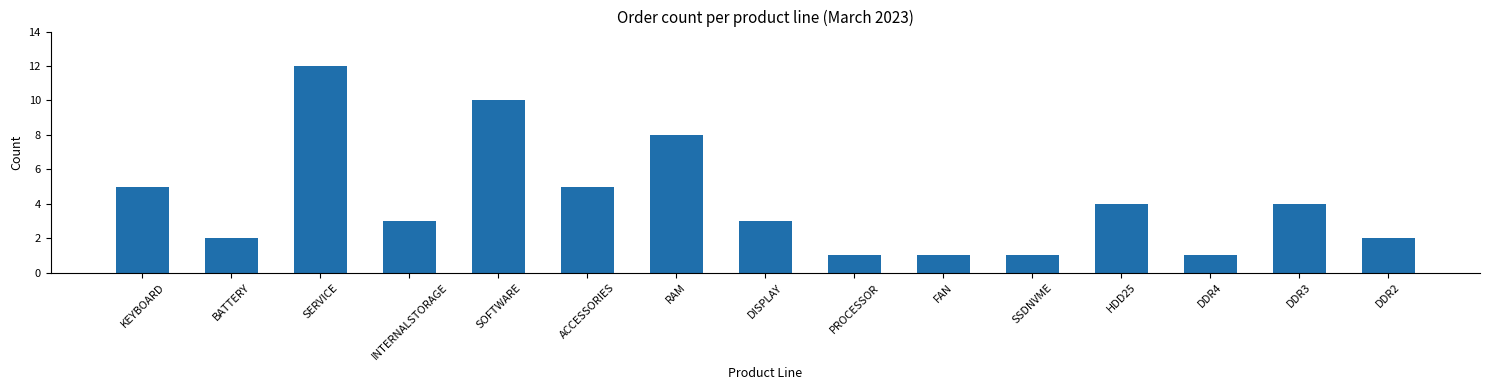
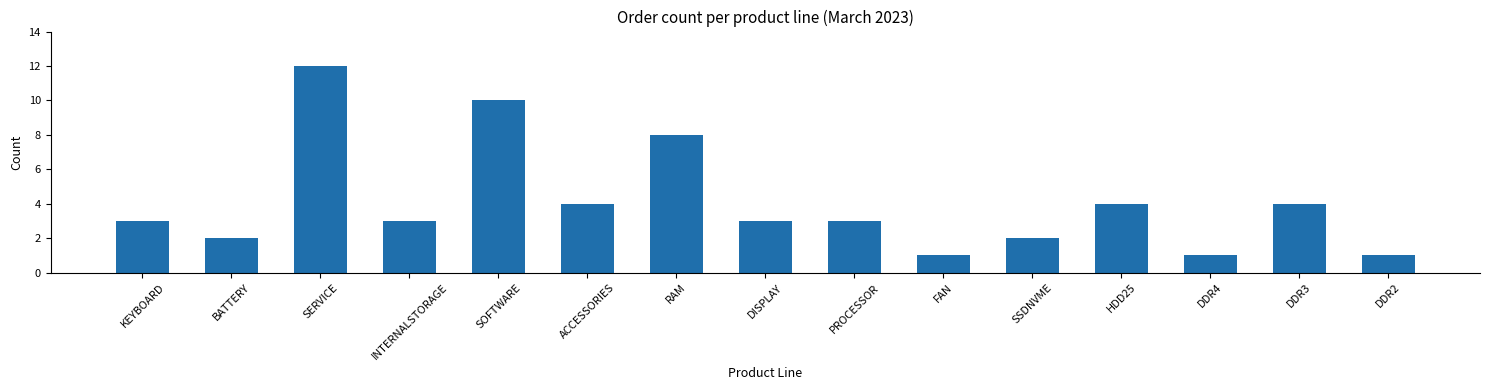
KEYBOARD: 5 -> 3
ACCESSORIES: 5 -> 4
PROCESSOR: 1 -> 3
SSDNVME: 1 -> 2
DDR2: 2 -> 1
